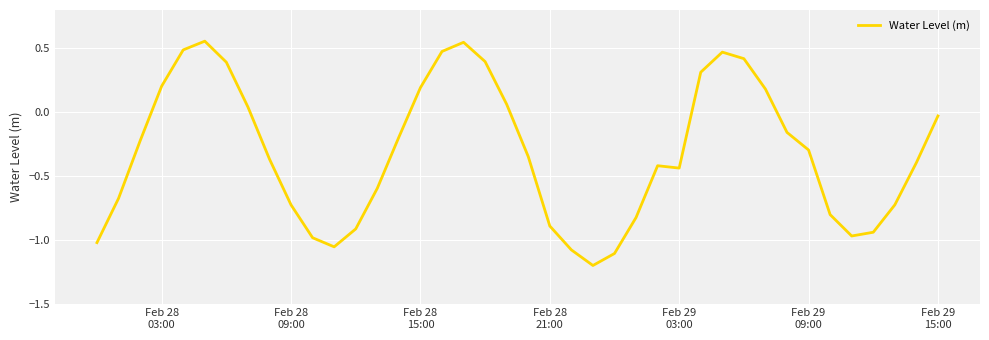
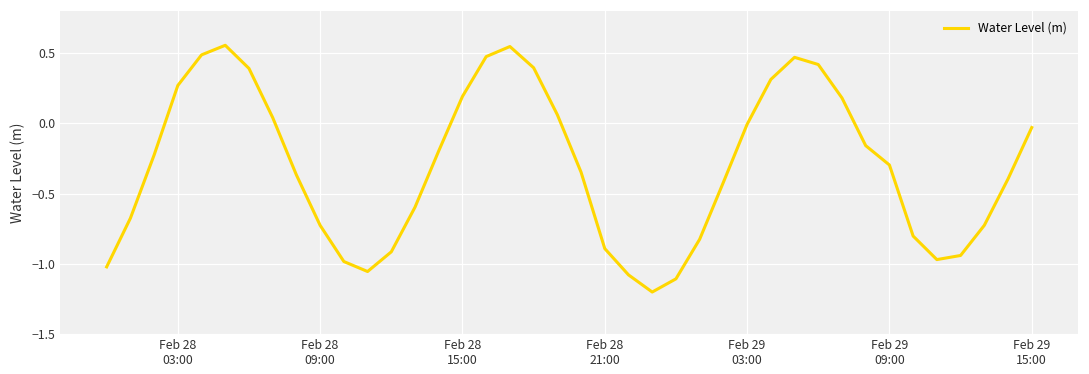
Feb 28 03:00: 0.20 -> 0.27
Feb 29 03:00: -0.44 -> -0.01
